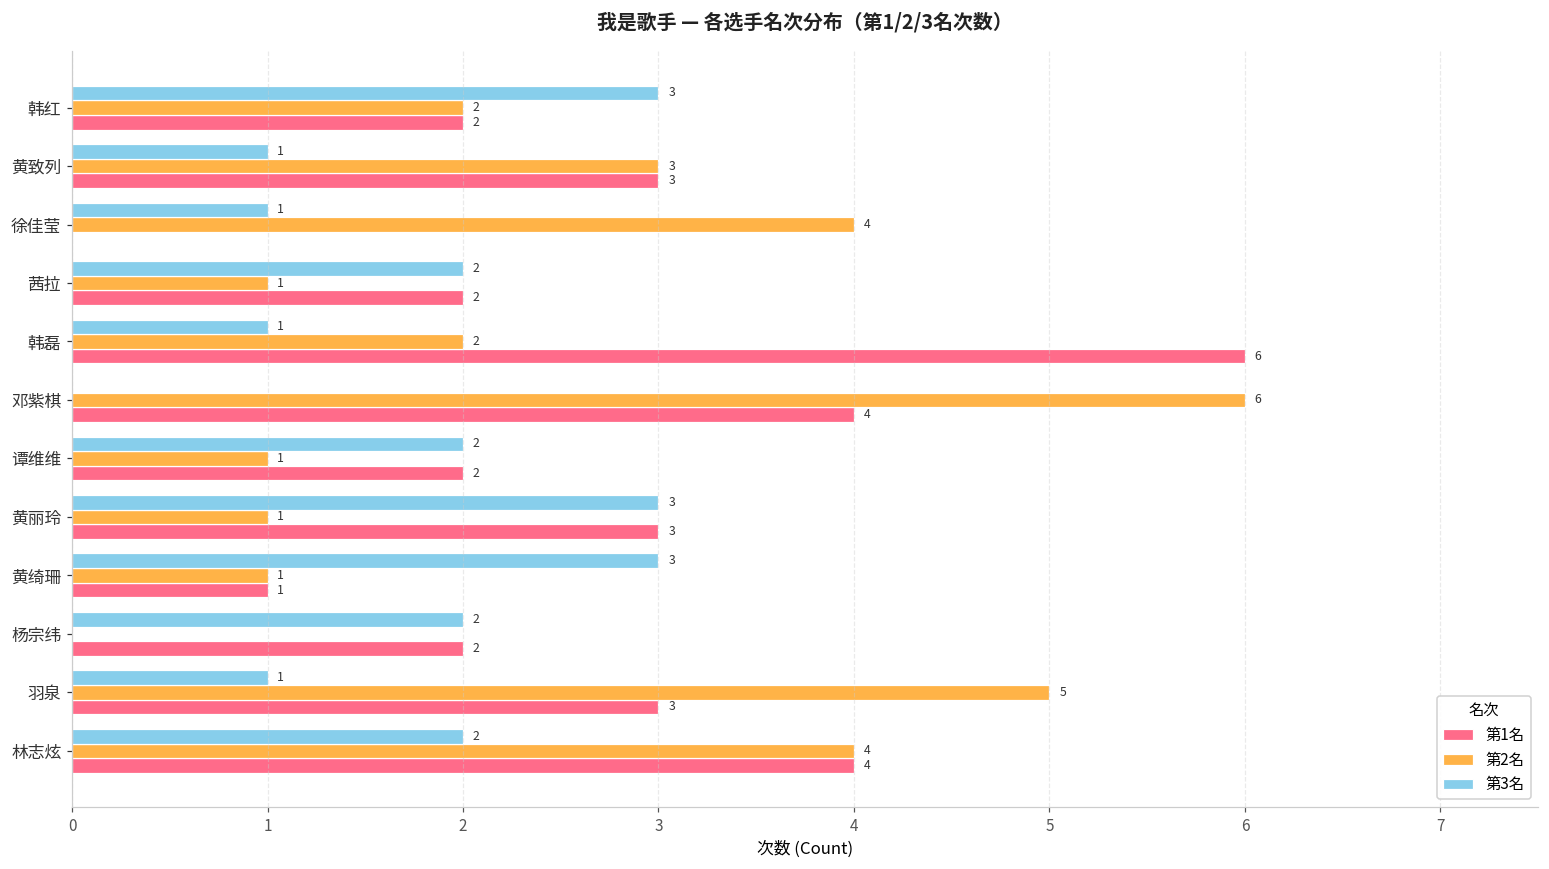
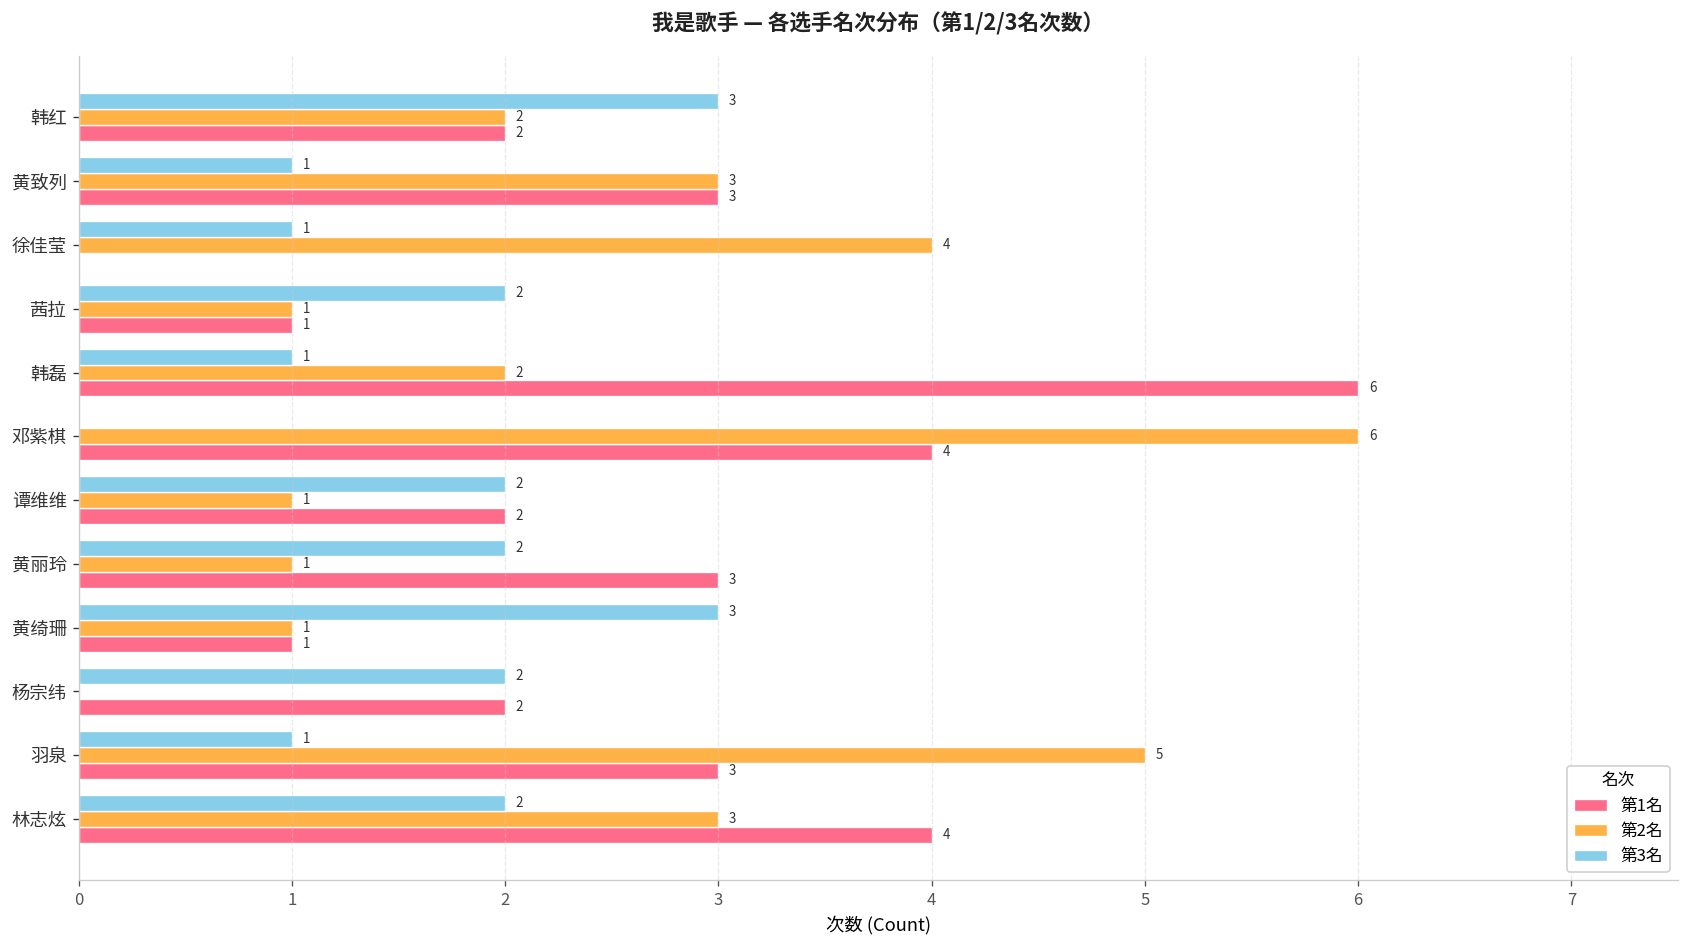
第1名, 茜拉: 2 -> 1
第3名, 黄丽玲: 3 -> 2
第2名, 林志炫: 4 -> 3
